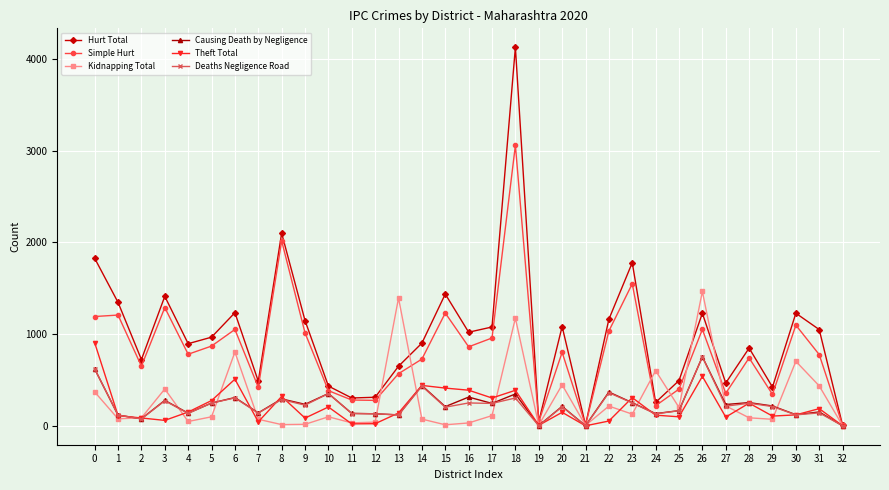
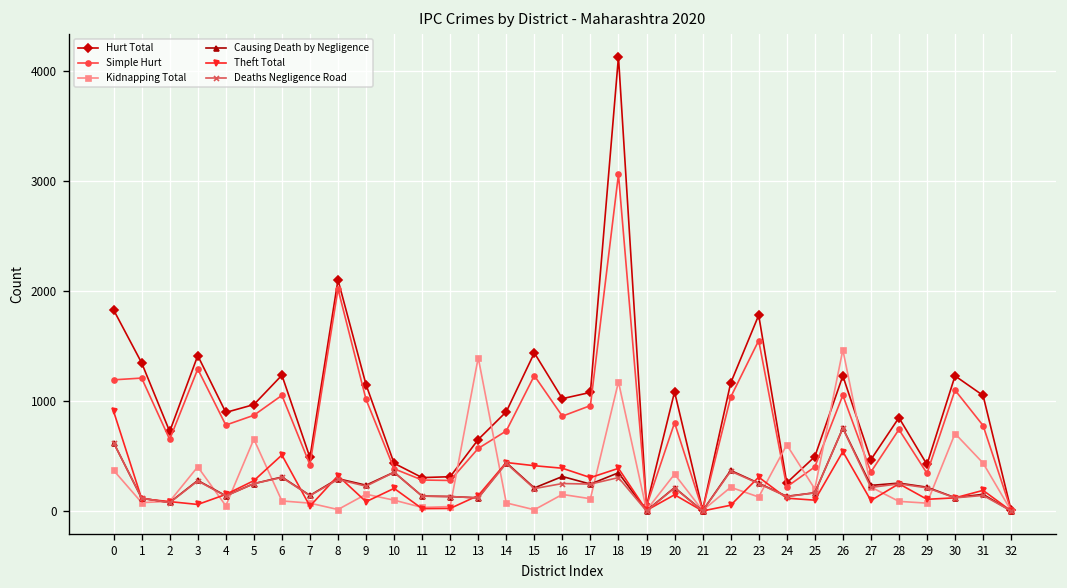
Kidnapping Total, 5: 100 -> 700
Kidnapping Total, 6: 800 -> 100
Kidnapping Total, 9: 0 -> 200
Kidnapping Total, 16: 0 -> 200
Kidnapping Total, 20: 400 -> 300
